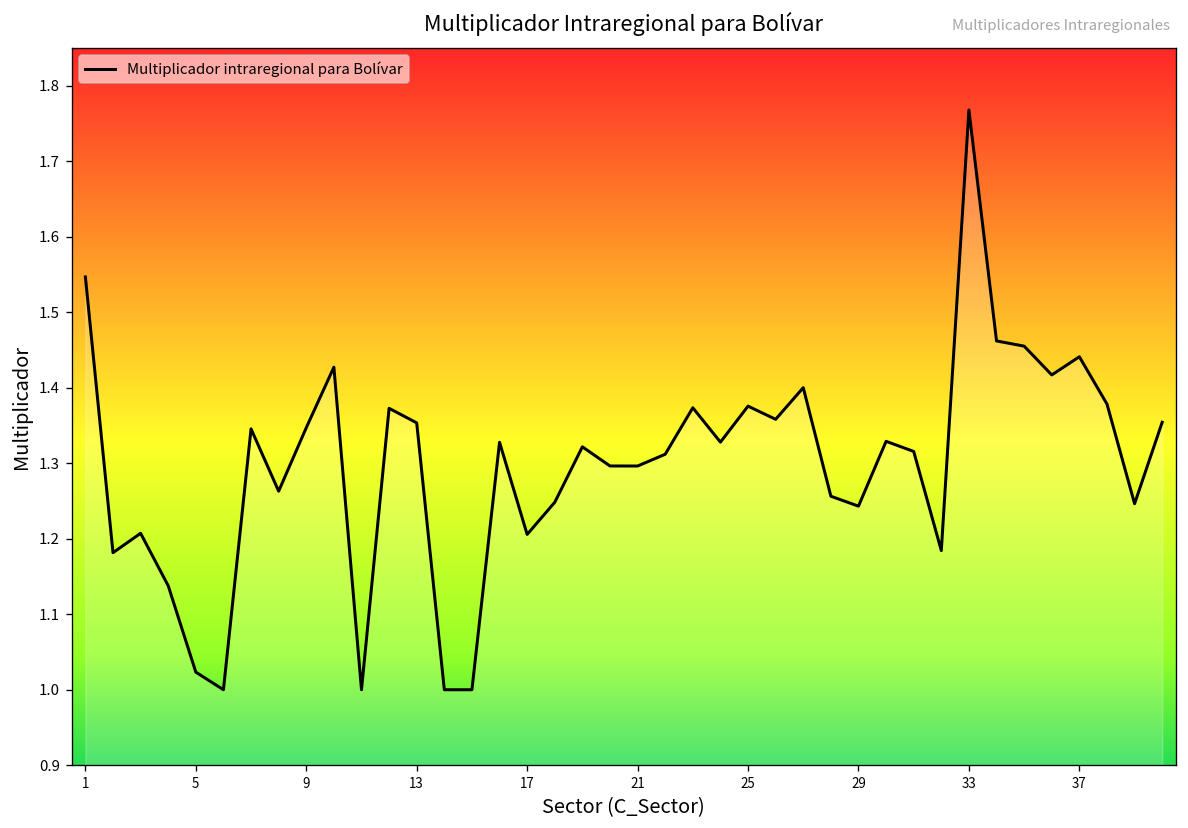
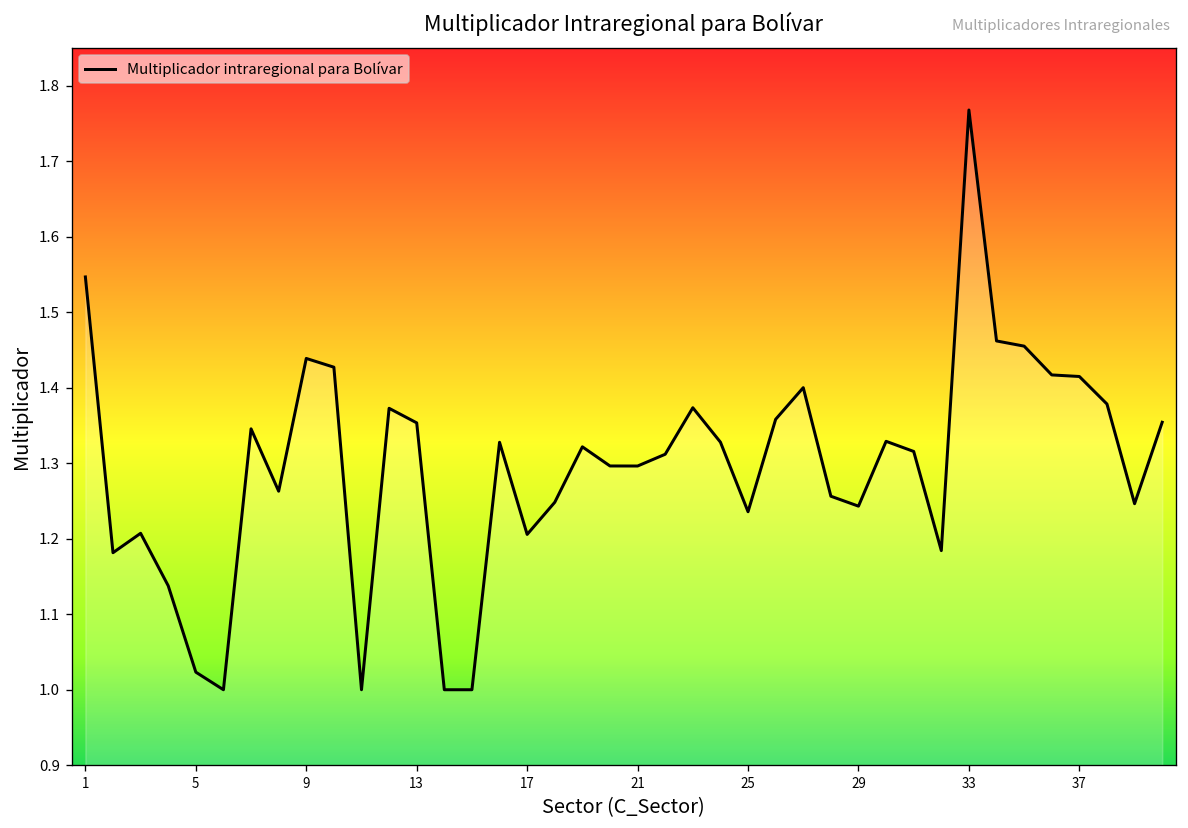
9: 1.35 -> 1.44
25: 1.38 -> 1.24
37: 1.44 -> 1.41
